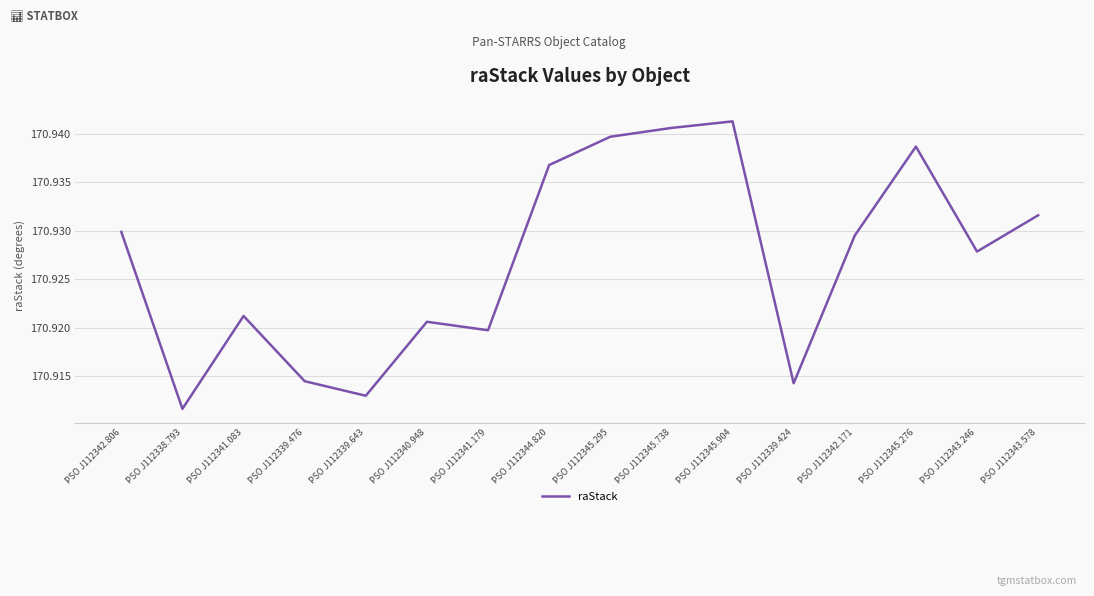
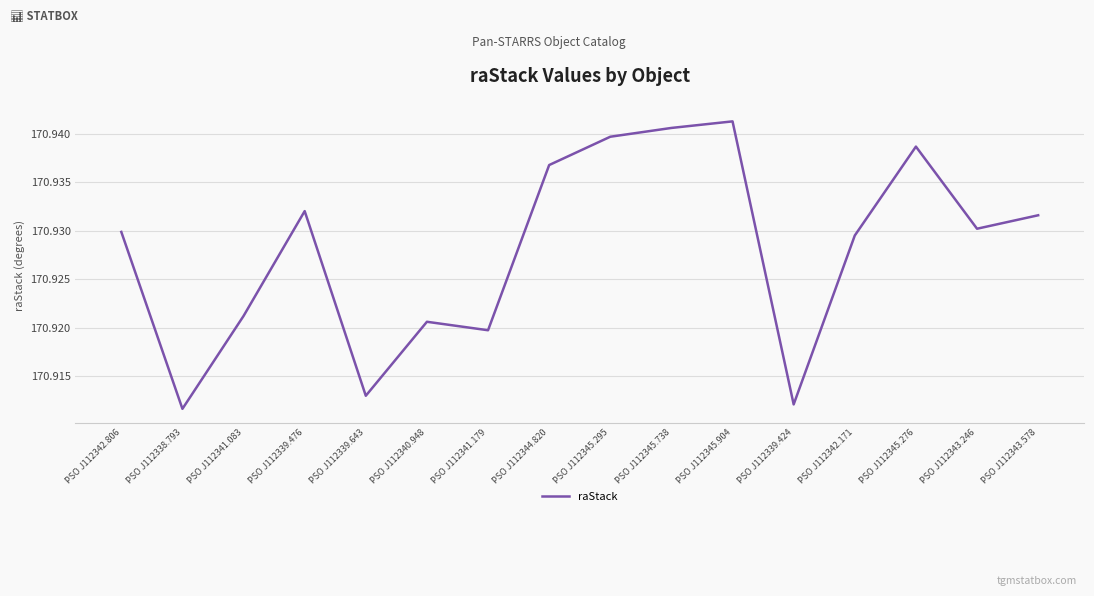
PSO J112339.476: 170.914 -> 170.932
PSO J112339.424: 170.914 -> 170.912
PSO J112343.246: 170.928 -> 170.930
